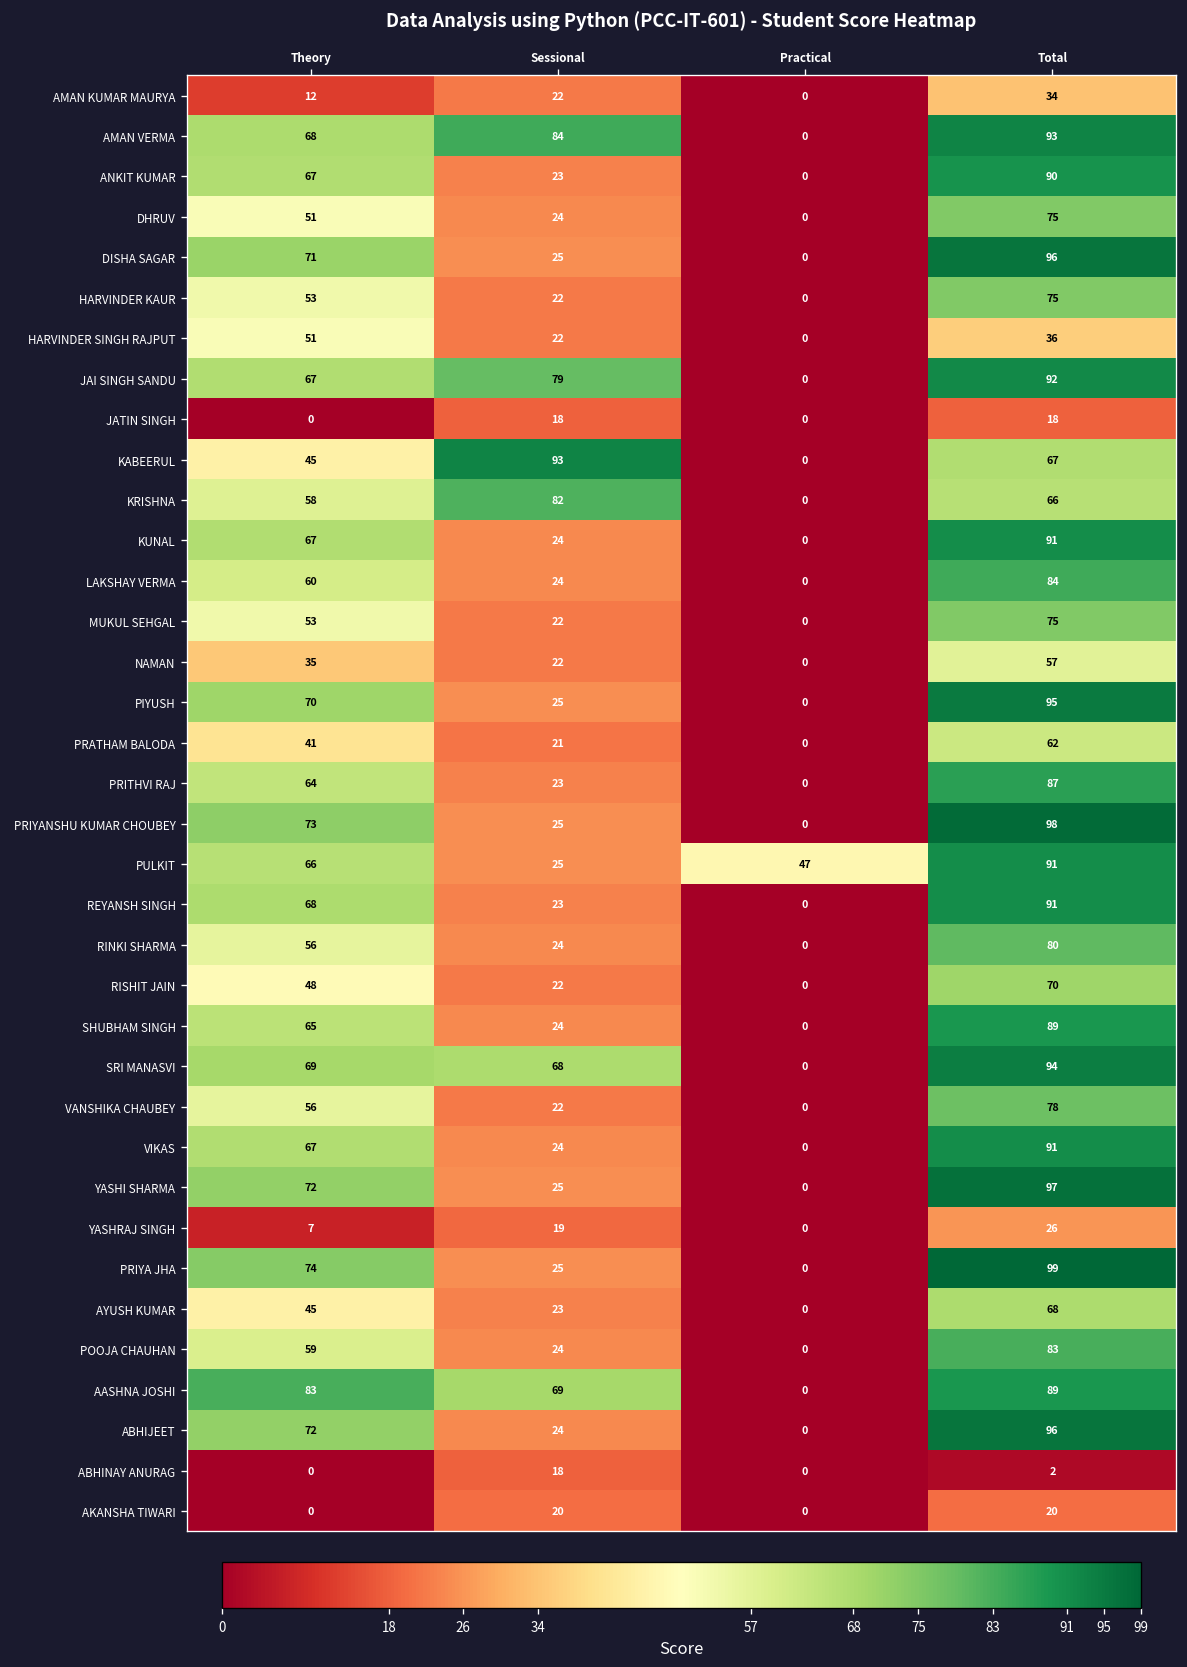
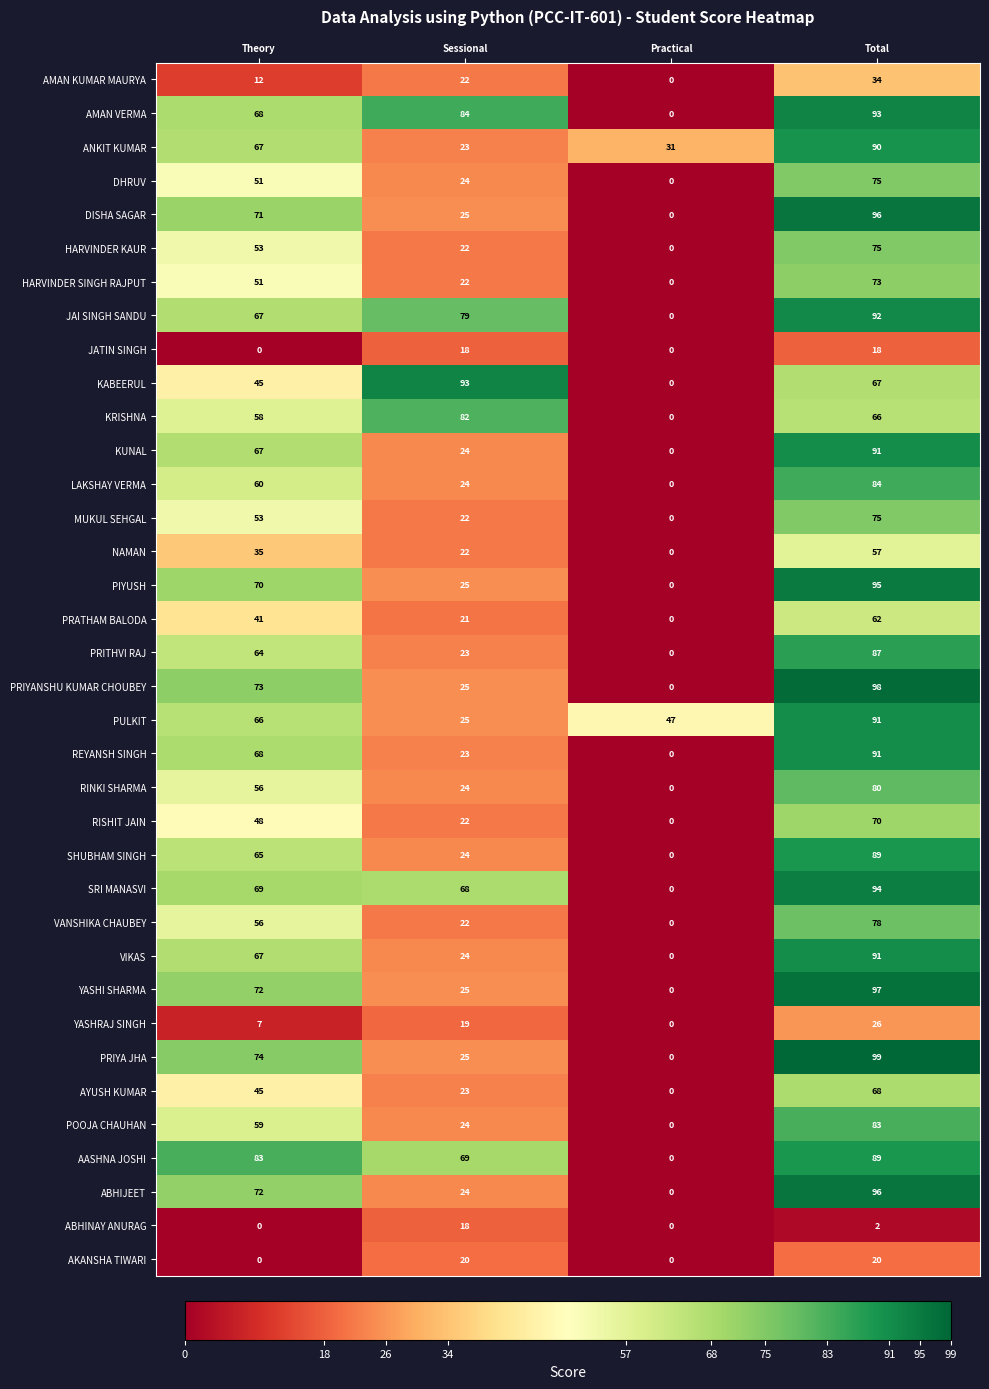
ANKIT KUMAR, Practical: 0 -> 31
HARVINDER SINGH RAJPUT, Total: 36 -> 73
